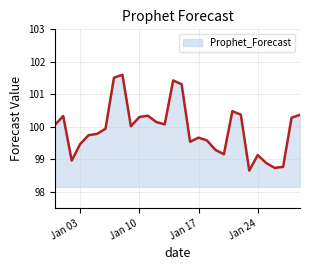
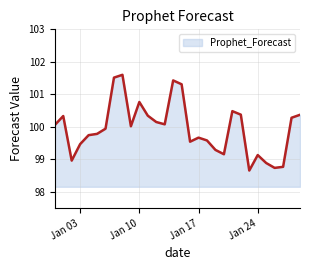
Jan 10: 100.3 -> 100.8
